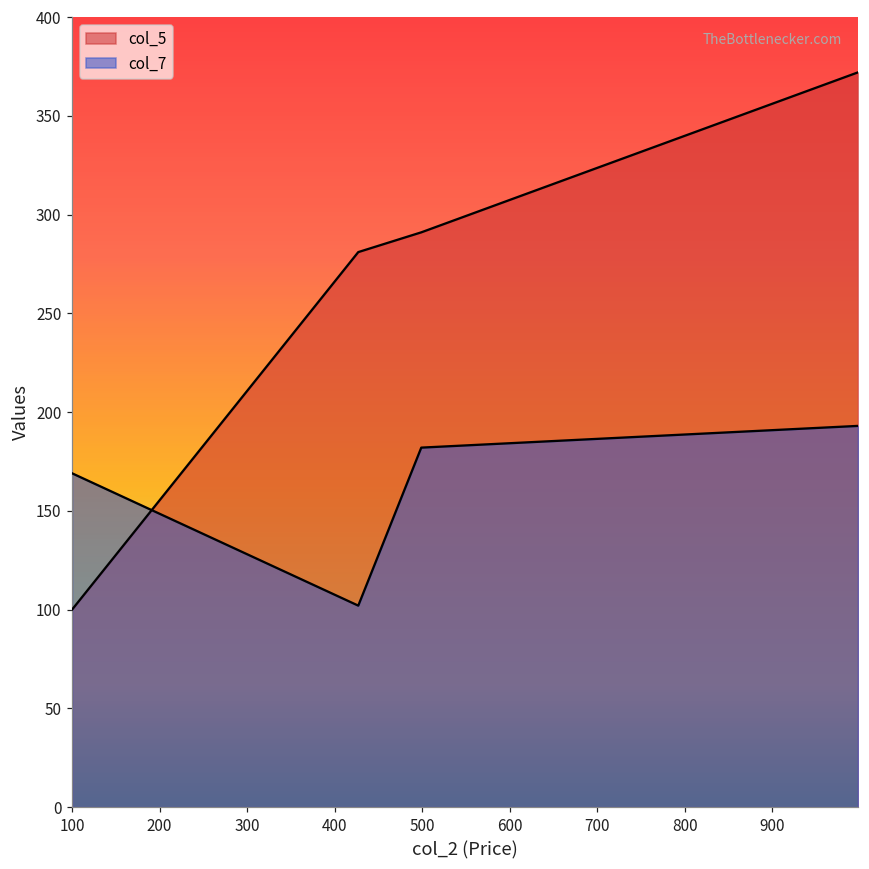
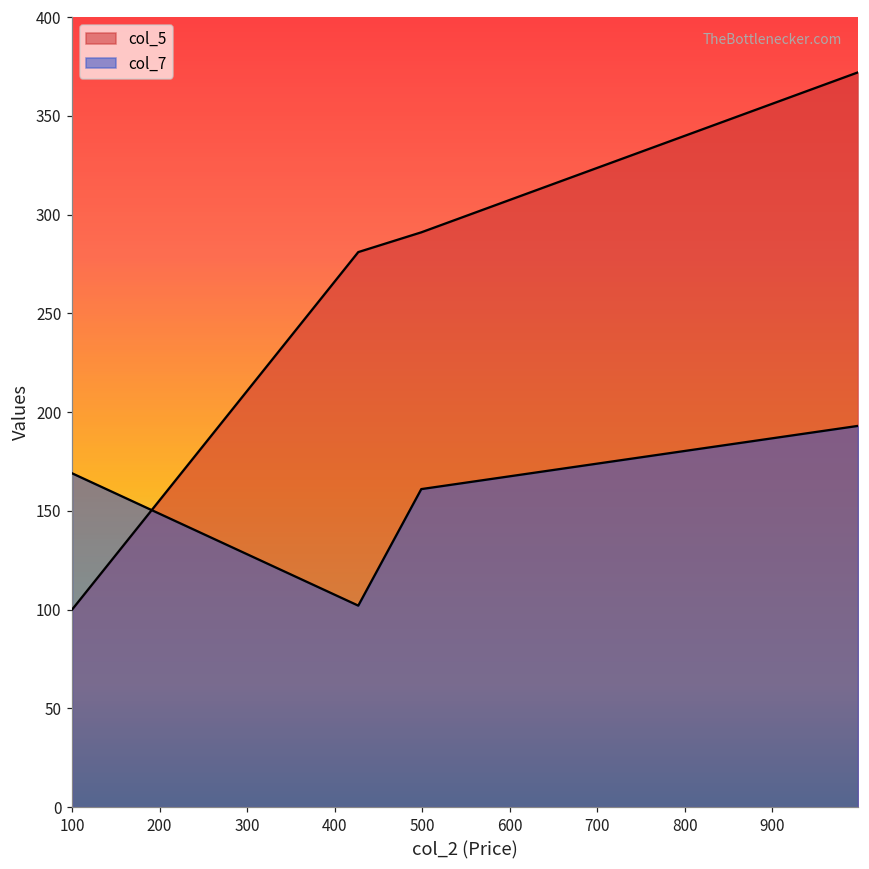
col_7, 500: 182 -> 161
